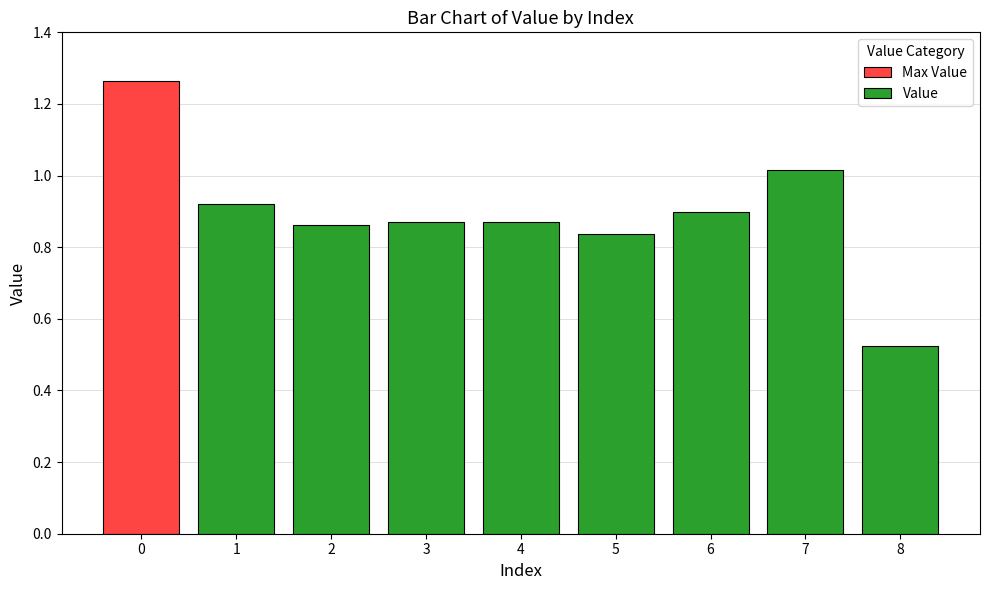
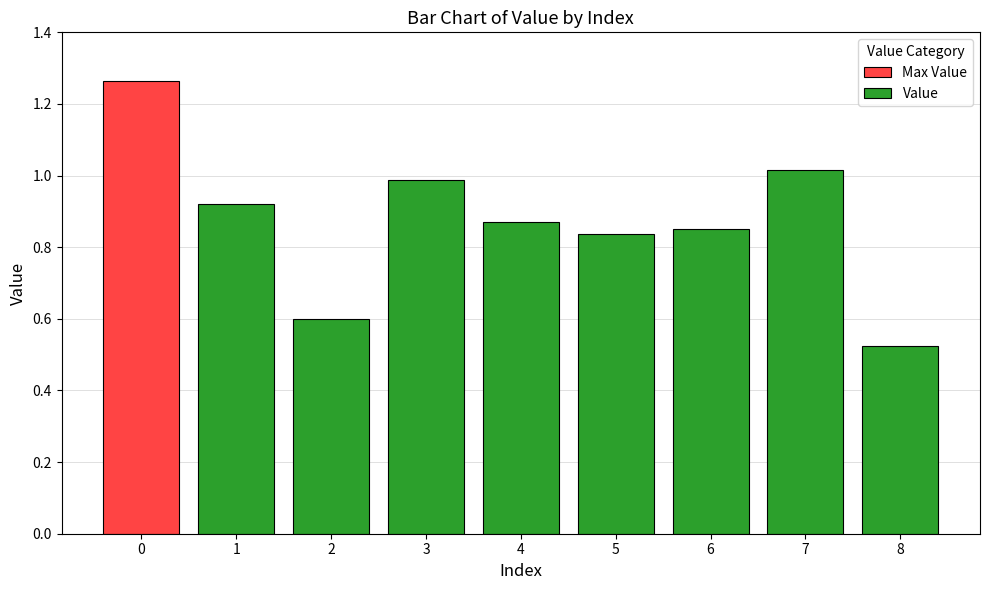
Value, 2: 0.86 -> 0.60
Value, 3: 0.87 -> 0.99
Value, 6: 0.90 -> 0.85
